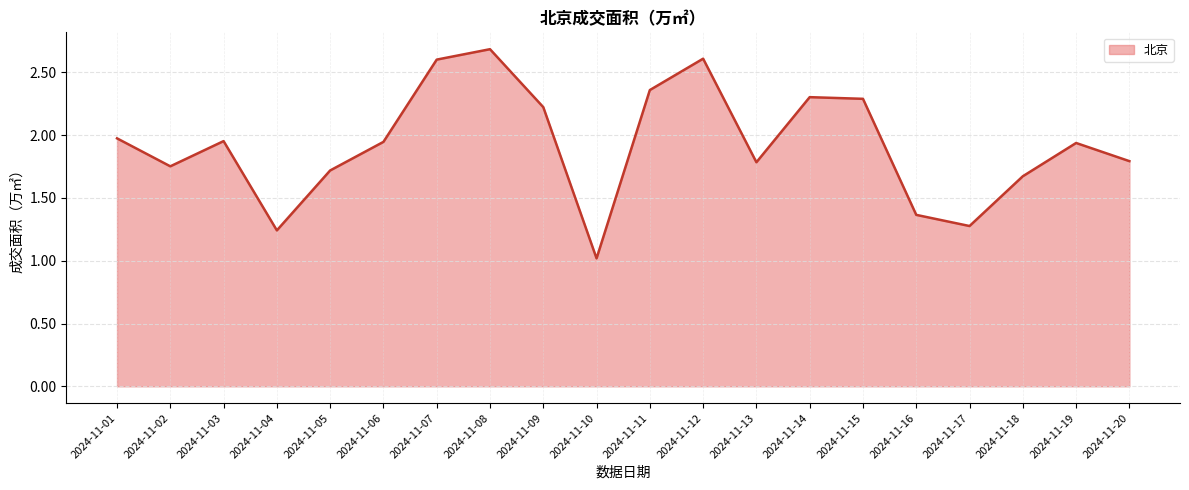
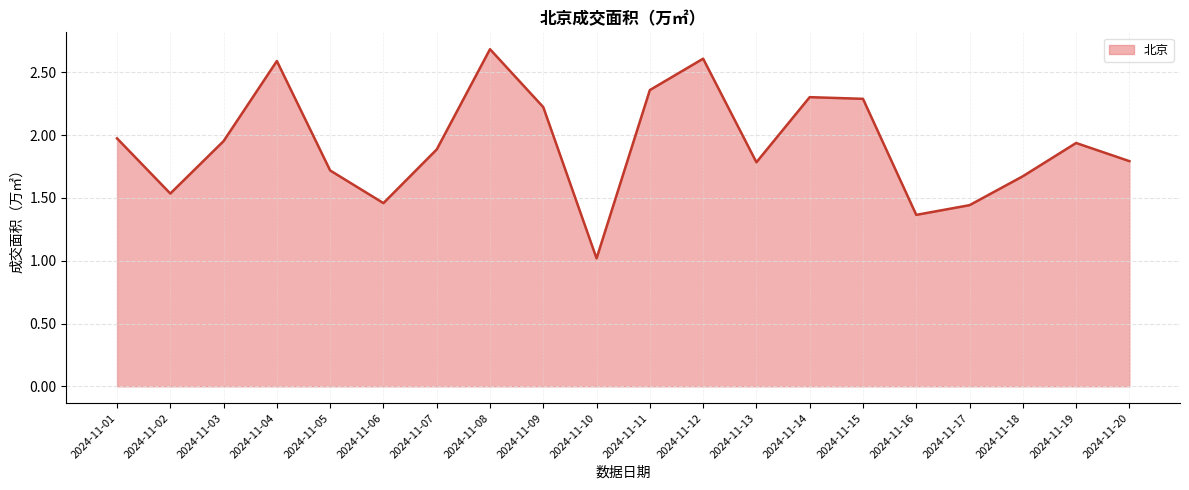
2024-11-02: 1.75 -> 1.54
2024-11-04: 1.24 -> 2.59
2024-11-06: 1.95 -> 1.46
2024-11-07: 2.60 -> 1.89
2024-11-17: 1.28 -> 1.44
